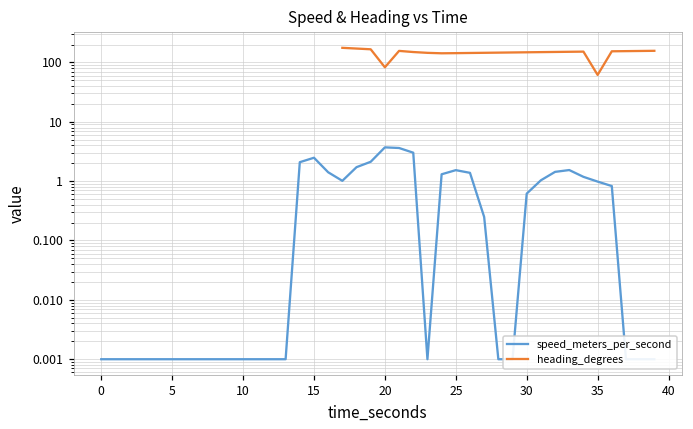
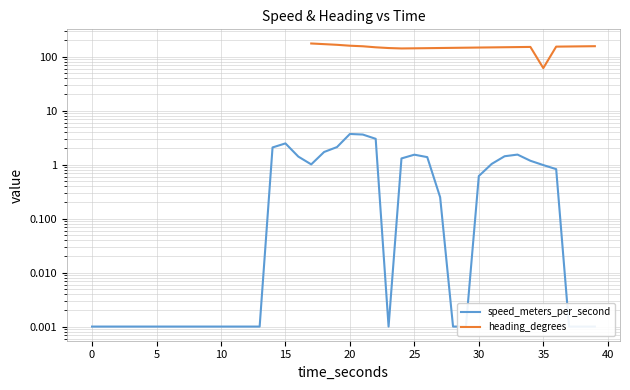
heading_degrees, 20: 80 -> 160
